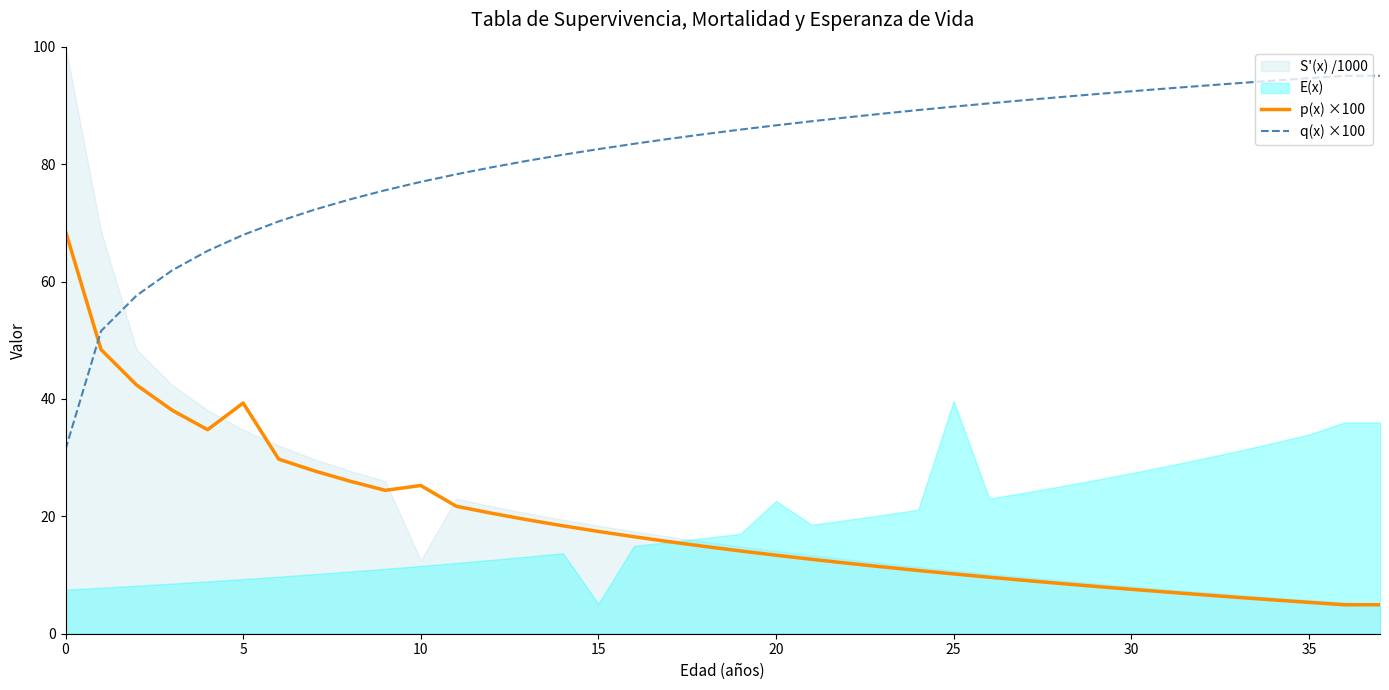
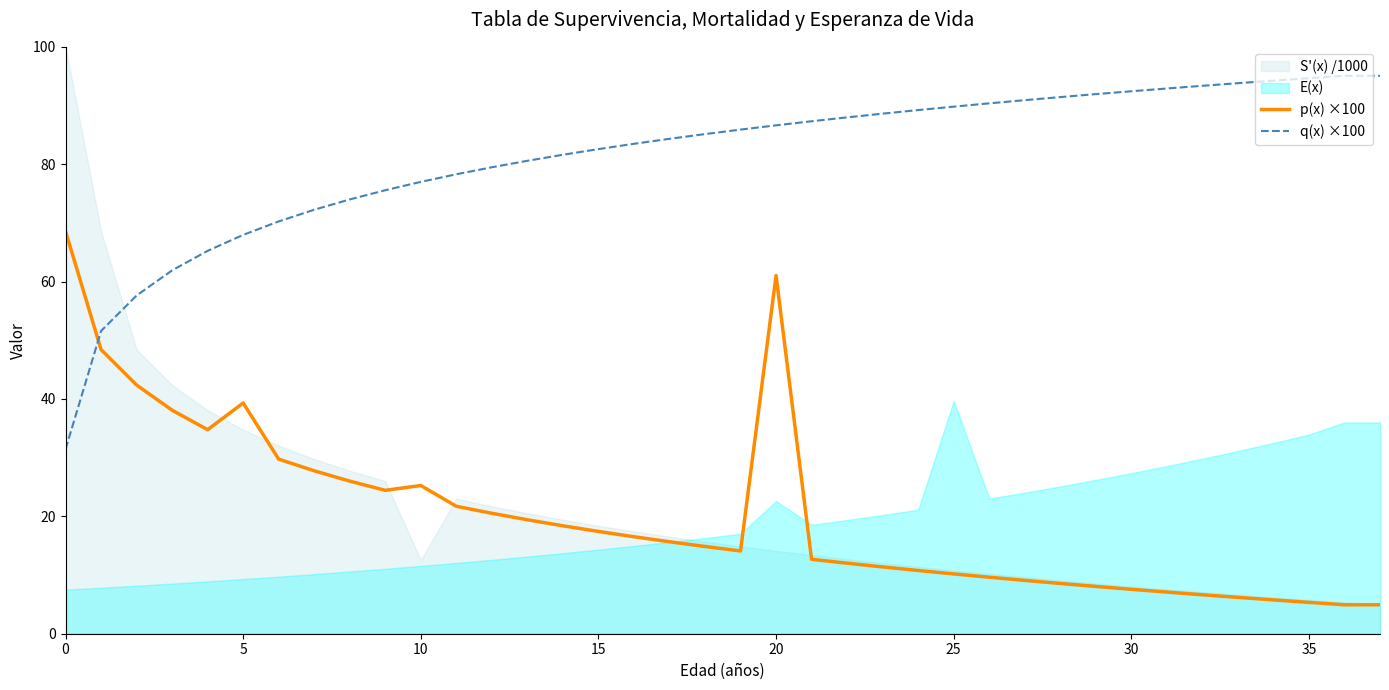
E(x), 15: 5 -> 14
p(x) ×100, 20: 13 -> 61
